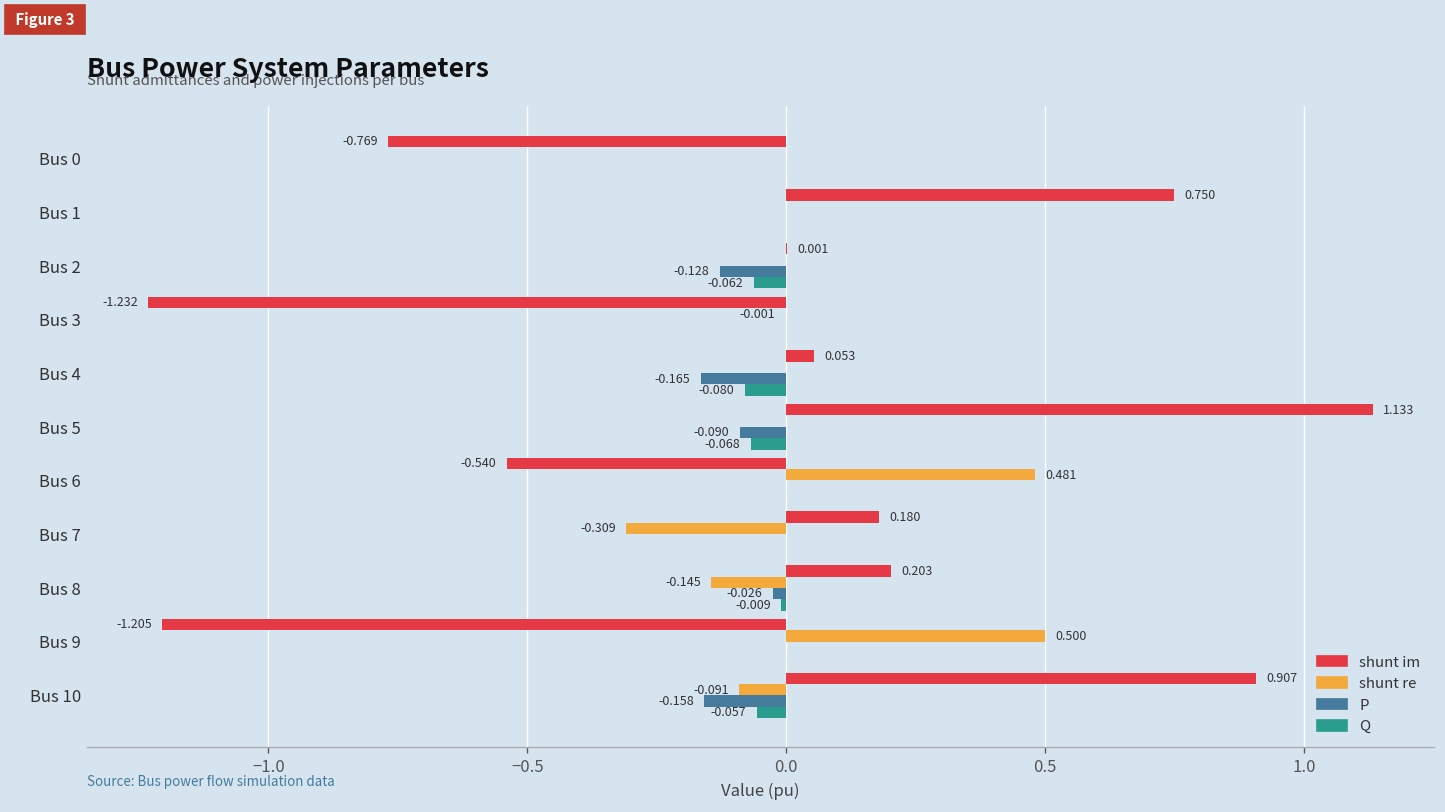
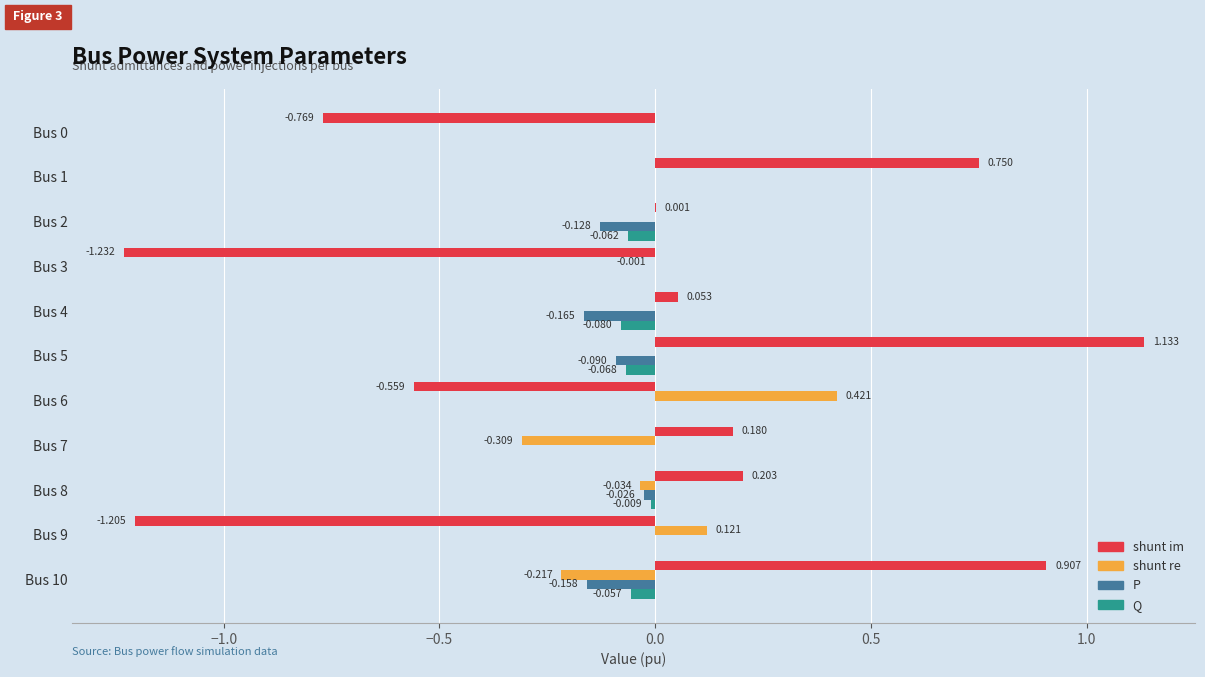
shunt im, Bus 6: -0.540 -> -0.559
shunt re, Bus 6: 0.481 -> 0.421
shunt re, Bus 8: -0.145 -> -0.034
shunt re, Bus 9: 0.500 -> 0.121
shunt re, Bus 10: -0.091 -> -0.217
